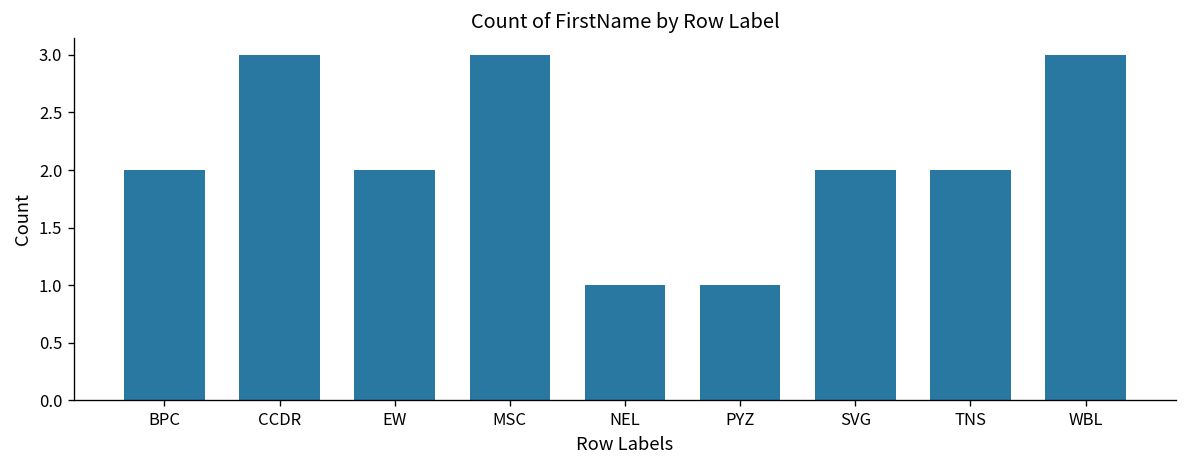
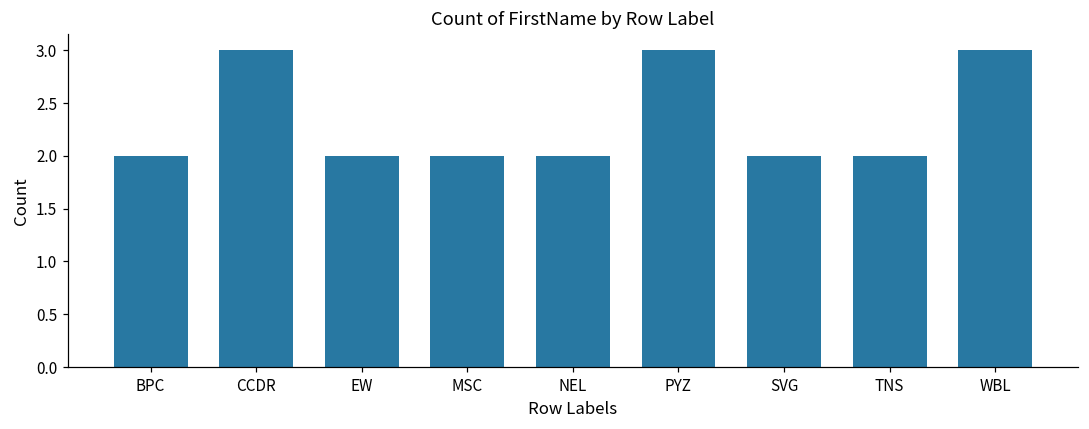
MSC: 3 -> 2
NEL: 1 -> 2
PYZ: 1 -> 3
